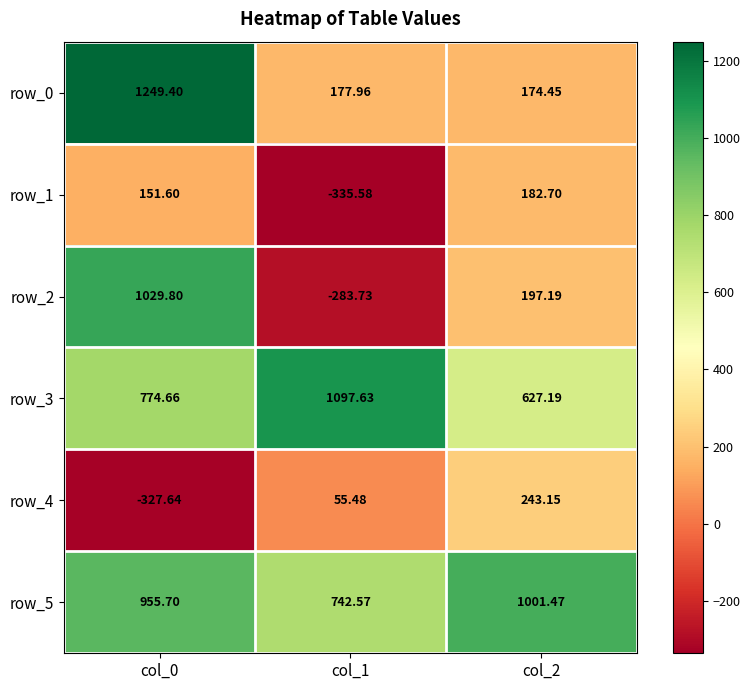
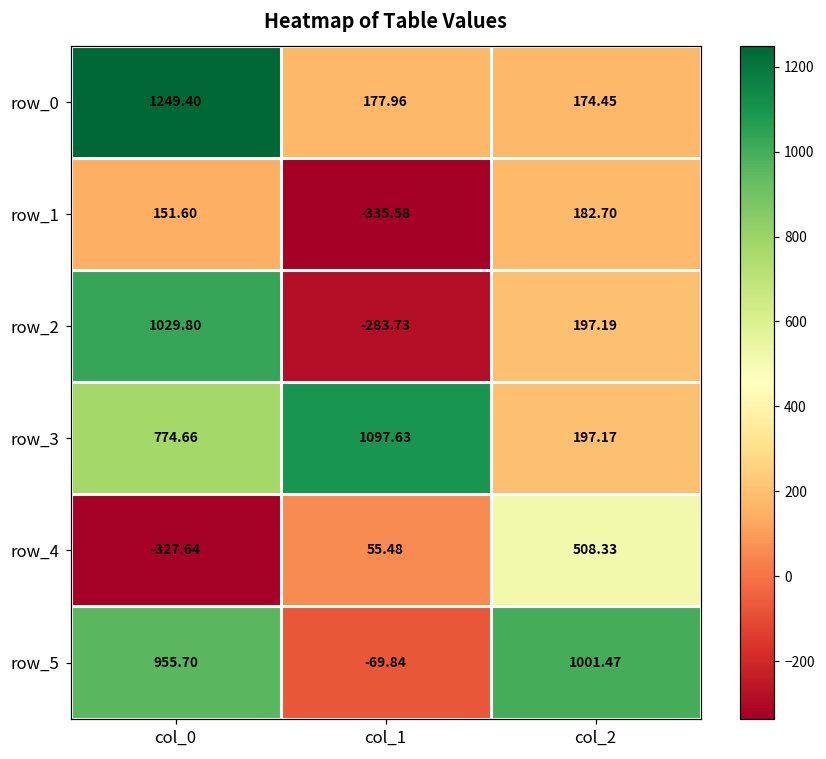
row_3, col_2: 627.19 -> 197.17
row_4, col_2: 243.15 -> 508.33
row_5, col_1: 742.57 -> -69.84
